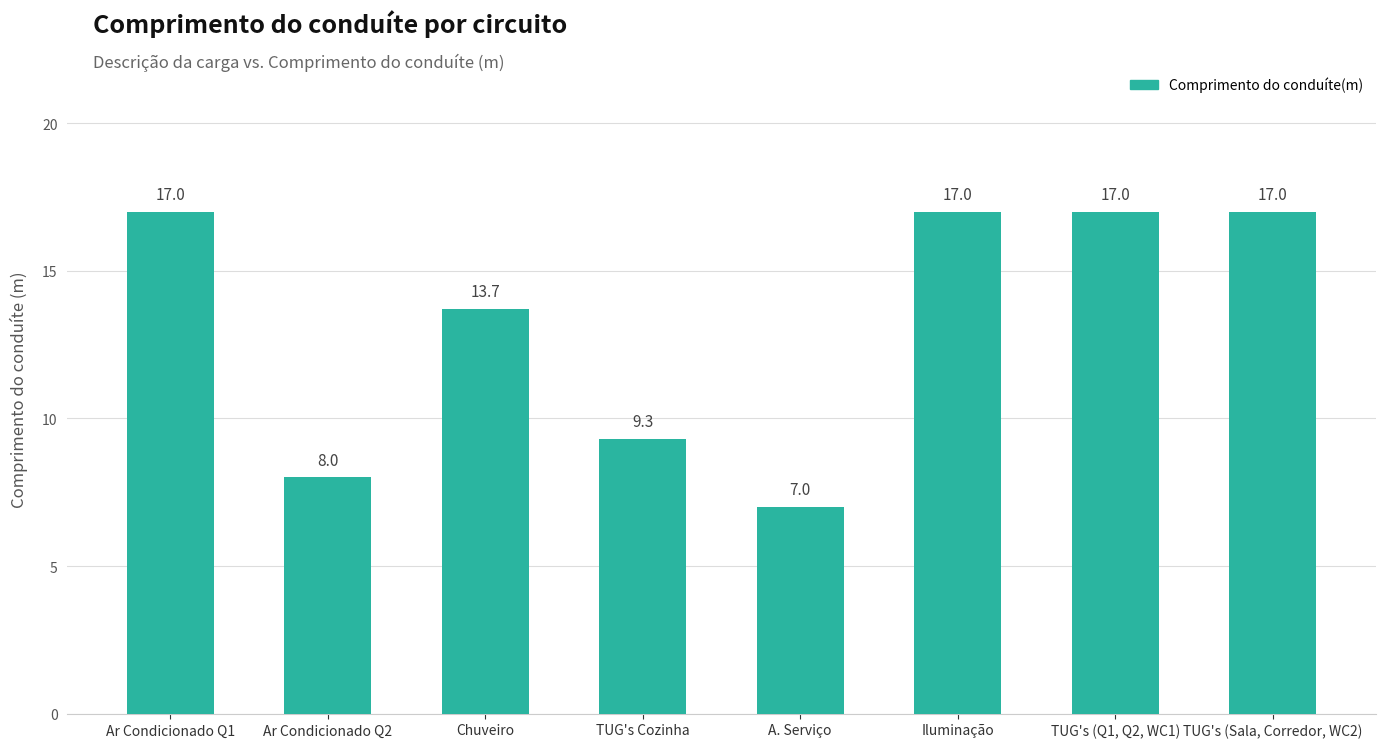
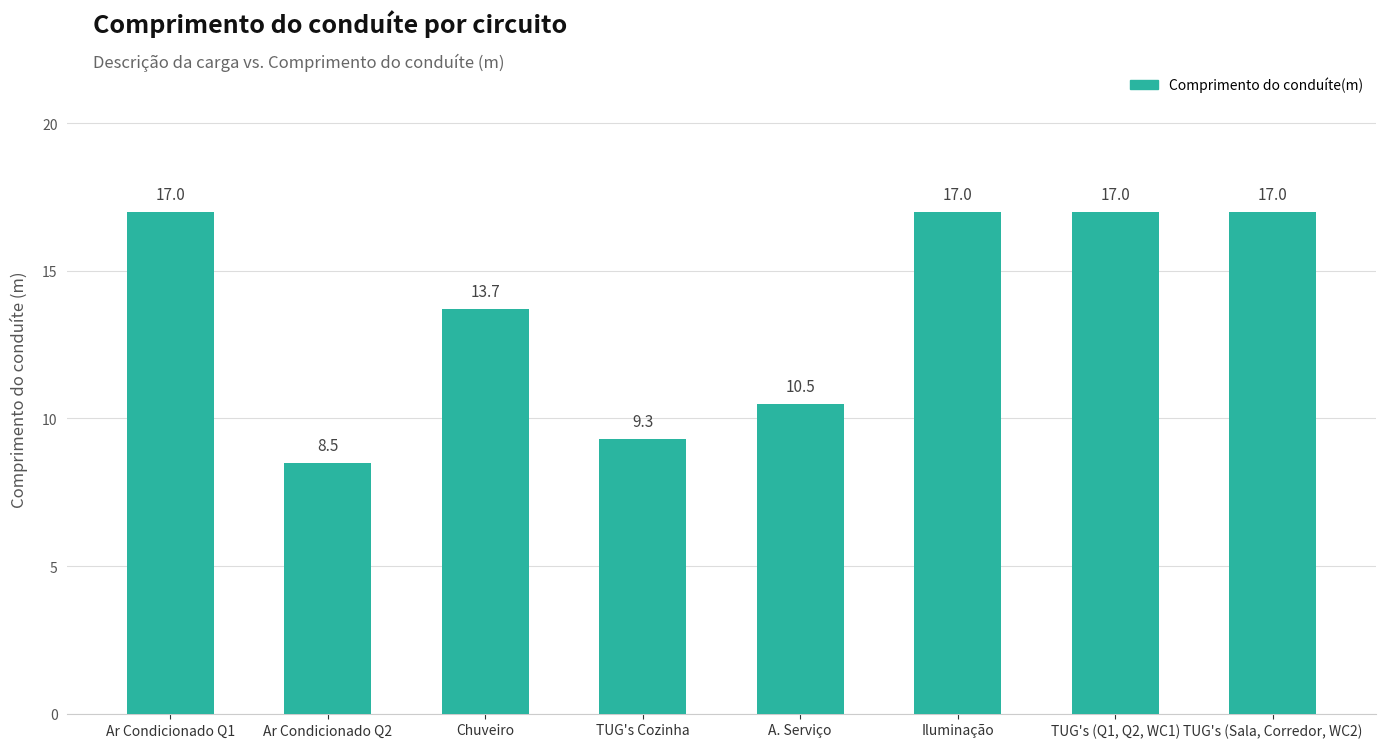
Ar Condicionado Q2: 8.0 -> 8.5
A. Serviço: 7.0 -> 10.5
